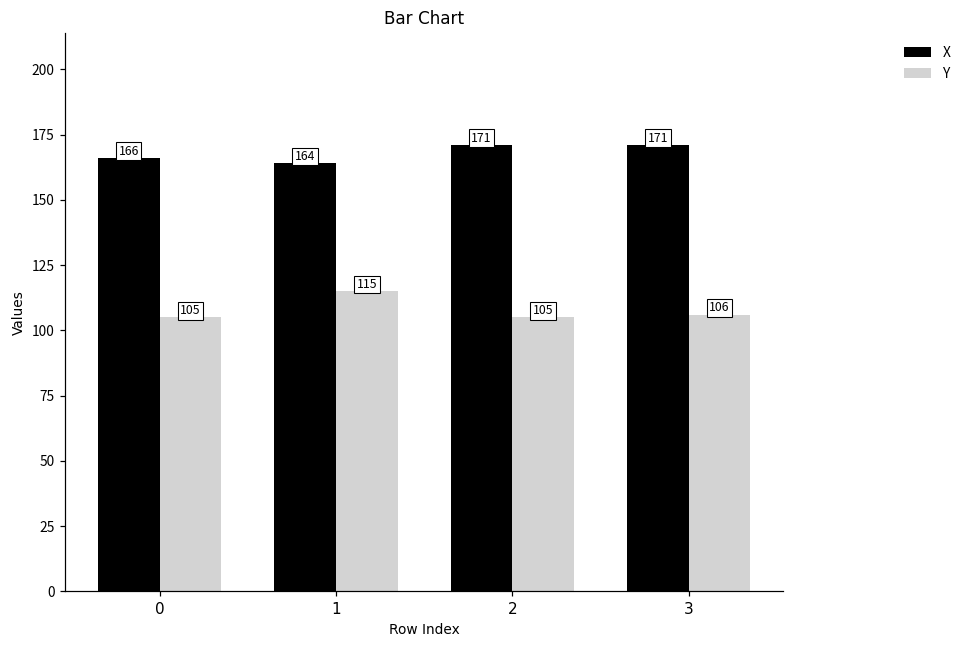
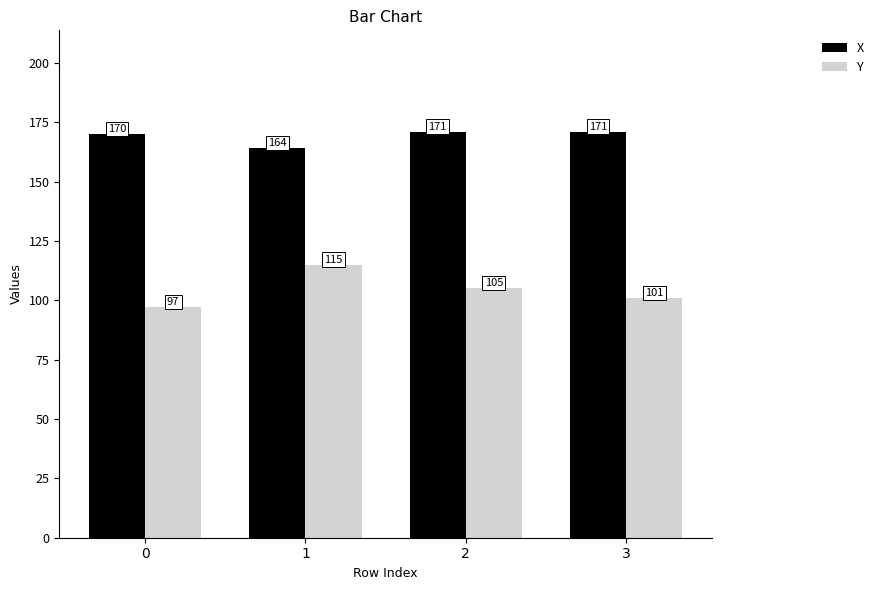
X, 0: 166 -> 170
Y, 0: 105 -> 97
Y, 3: 106 -> 101
